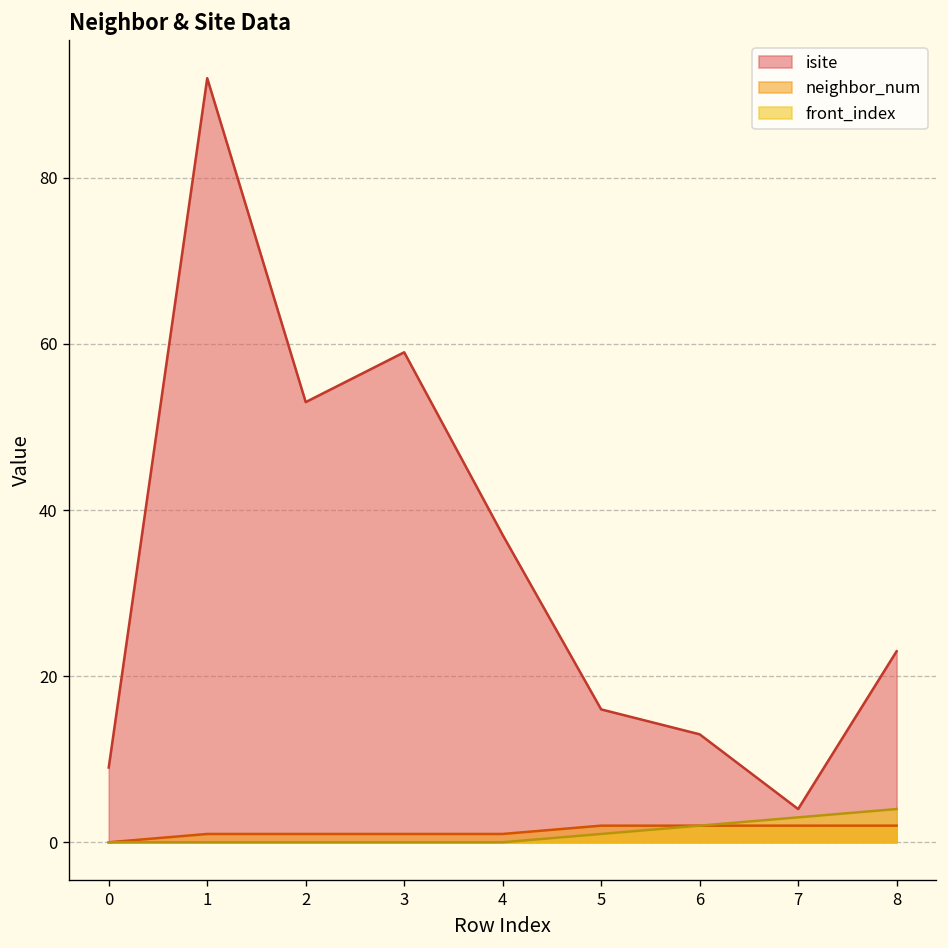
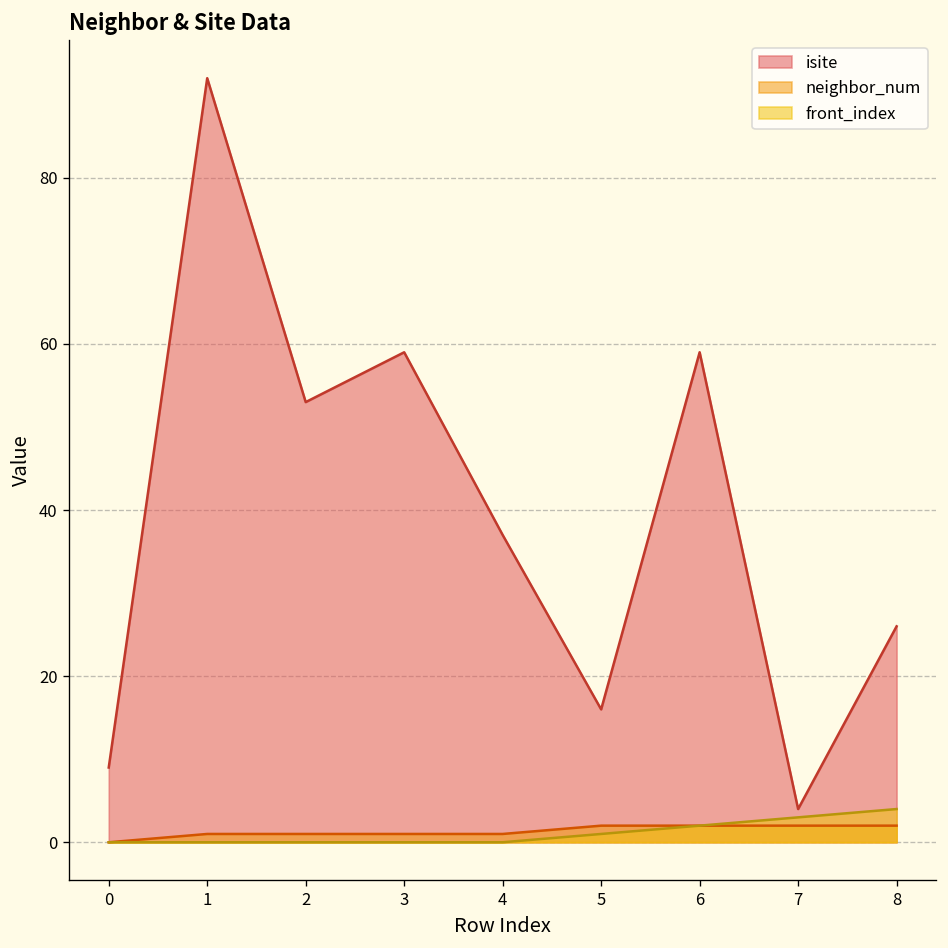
isite, 6: 13 -> 59
isite, 8: 23 -> 26
